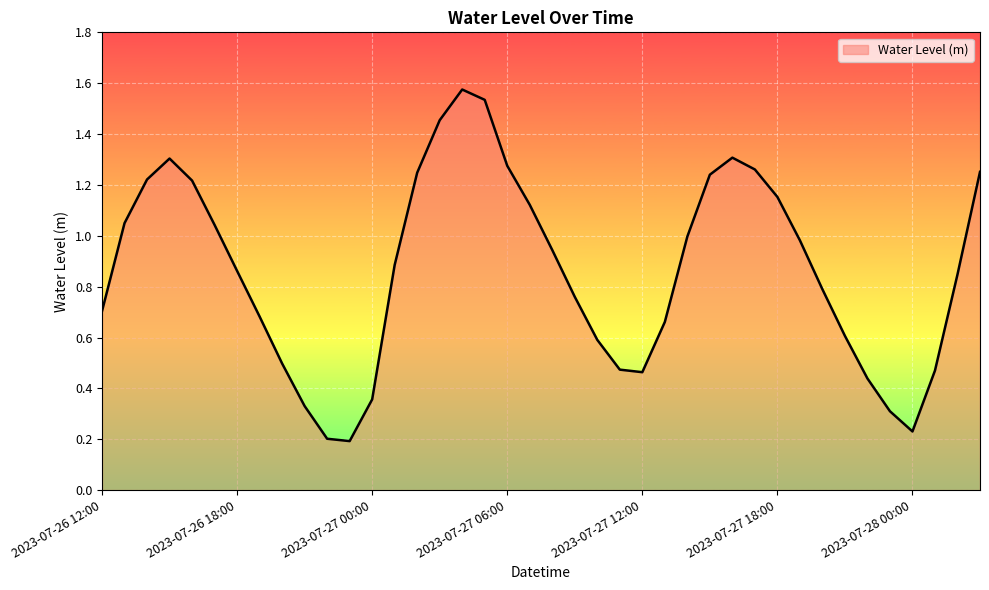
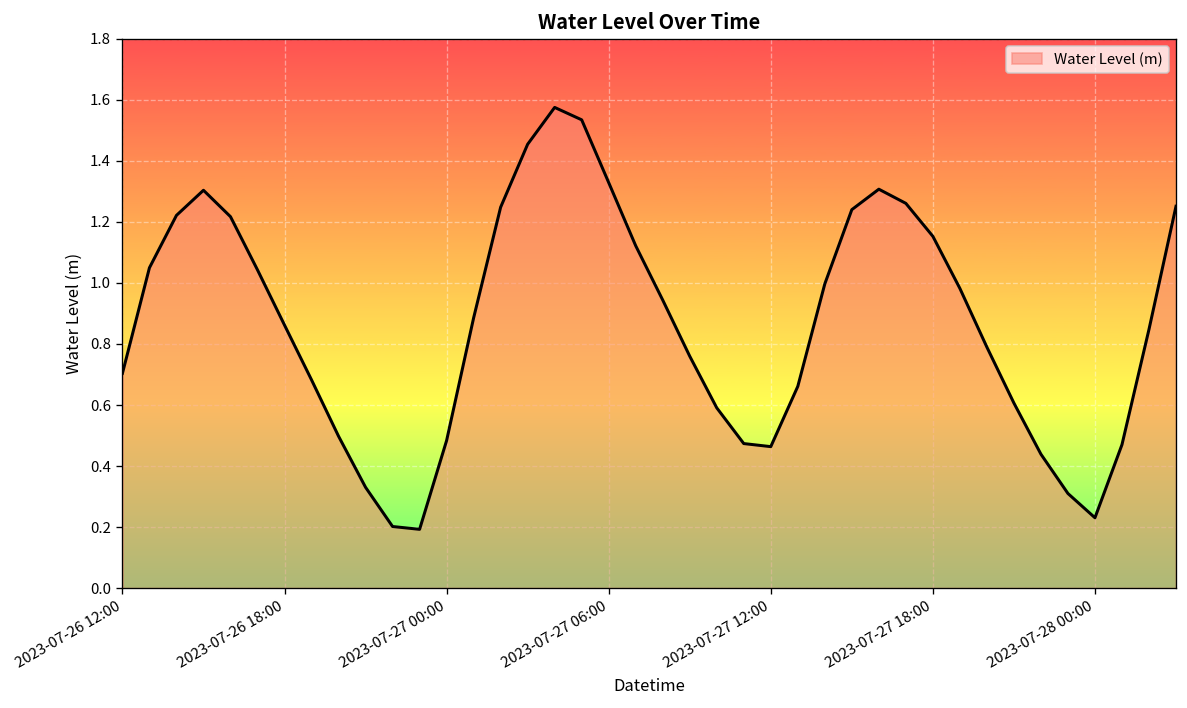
2023-07-27 00:00: 0.36 -> 0.48
2023-07-27 06:00: 1.28 -> 1.33
